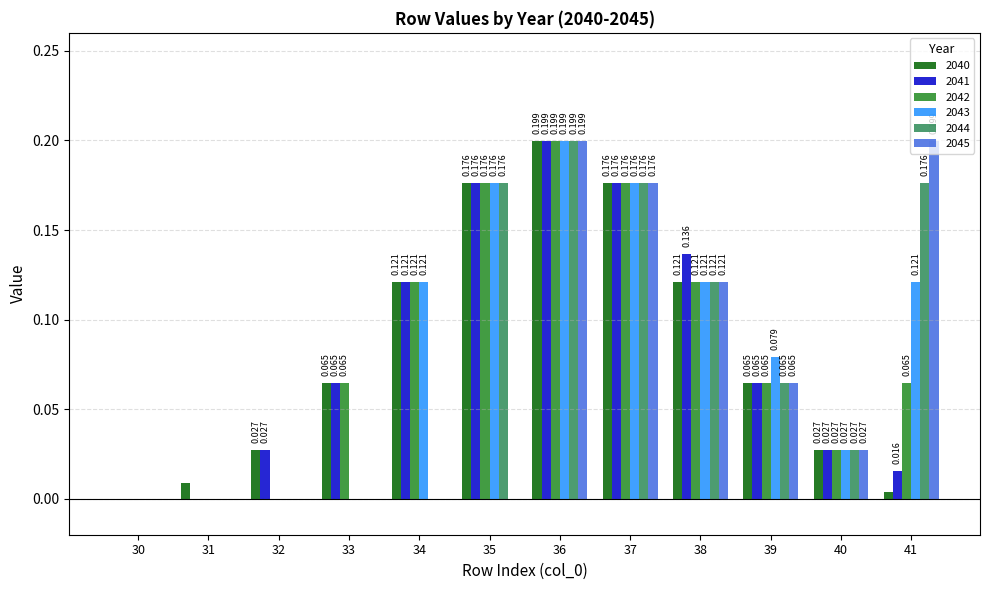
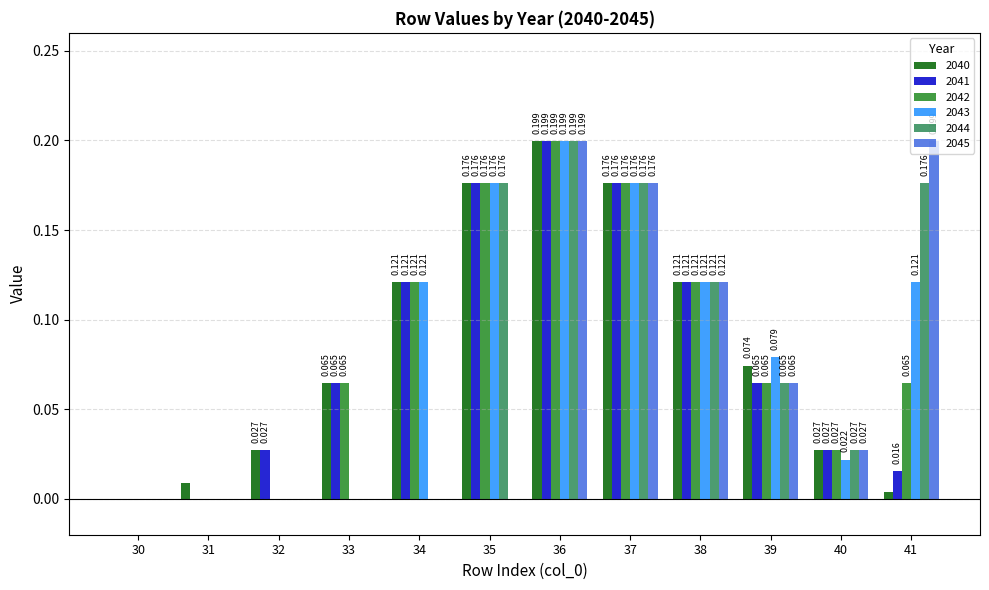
2041, 38: 0.136 -> 0.121
2040, 39: 0.065 -> 0.074
2043, 40: 0.027 -> 0.022
